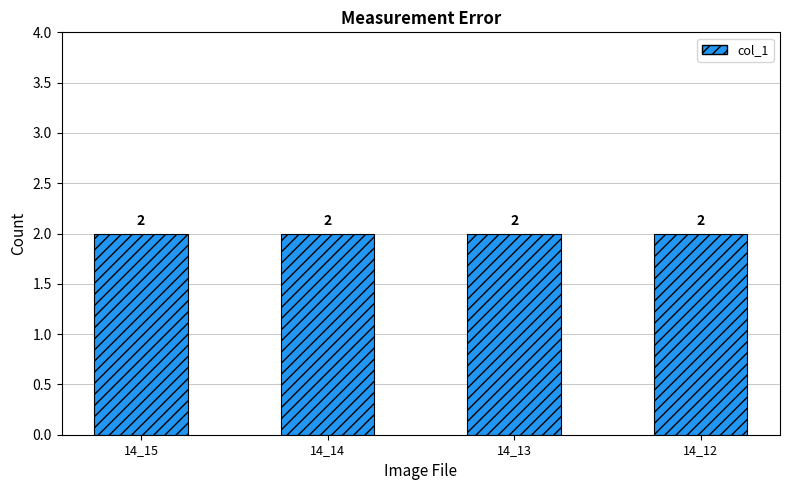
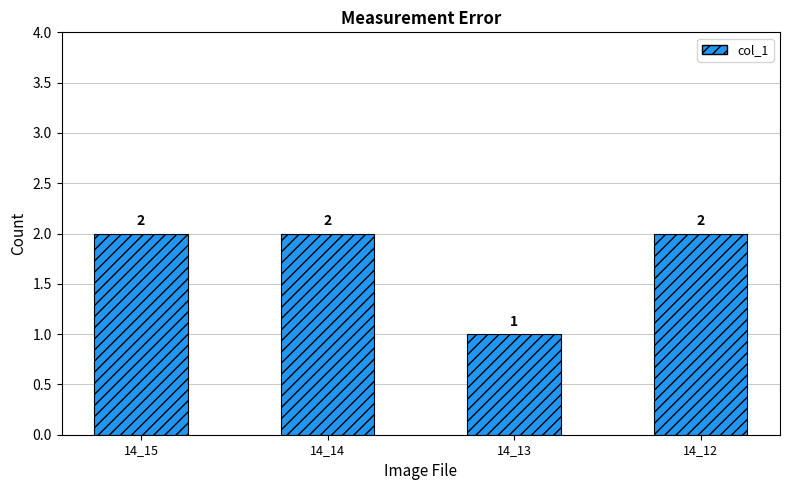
14_13: 2 -> 1
